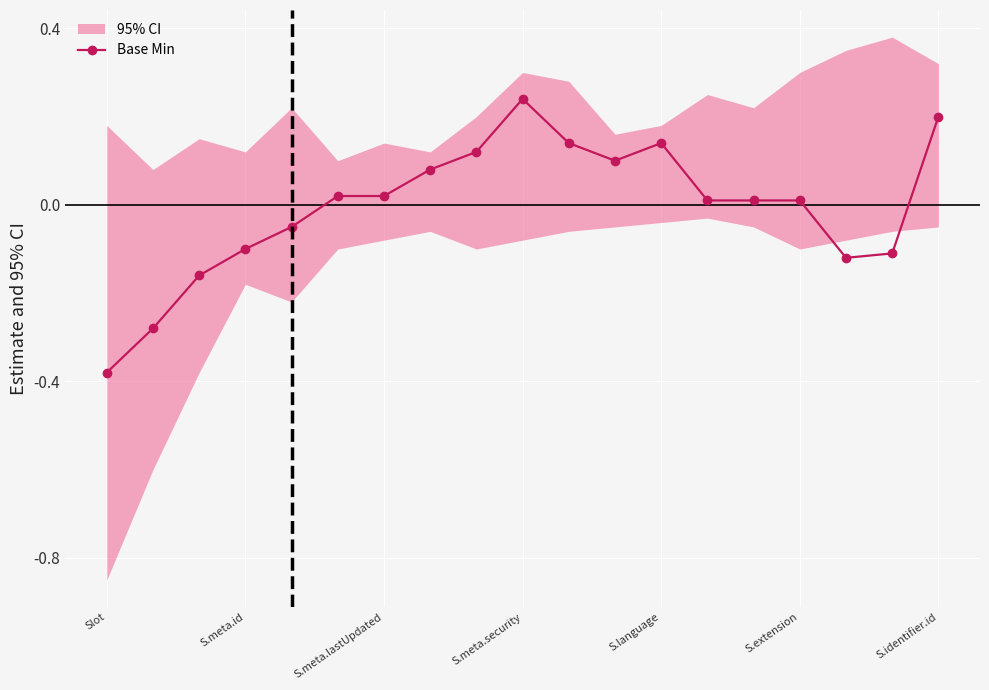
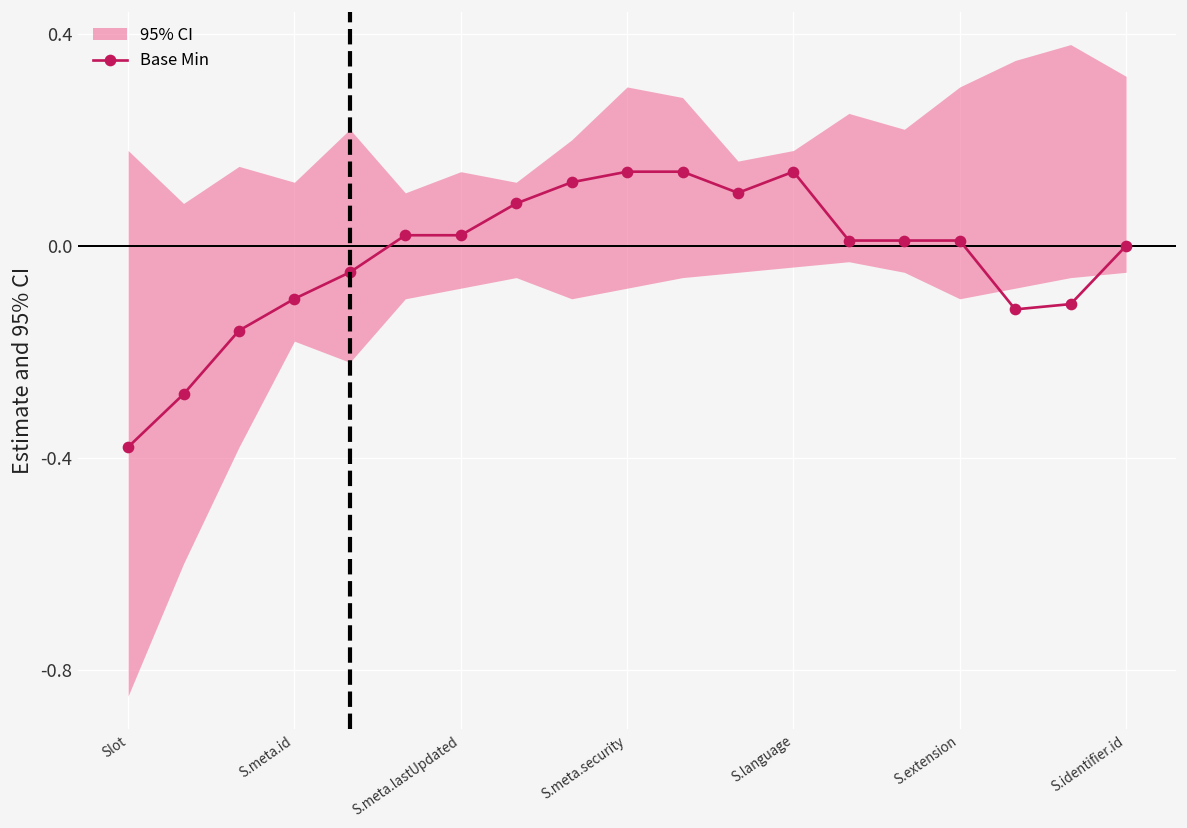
Base Min, S.meta.security: 0.24 -> 0.14
Base Min, S.identifier.id: 0.2 -> 0.0
